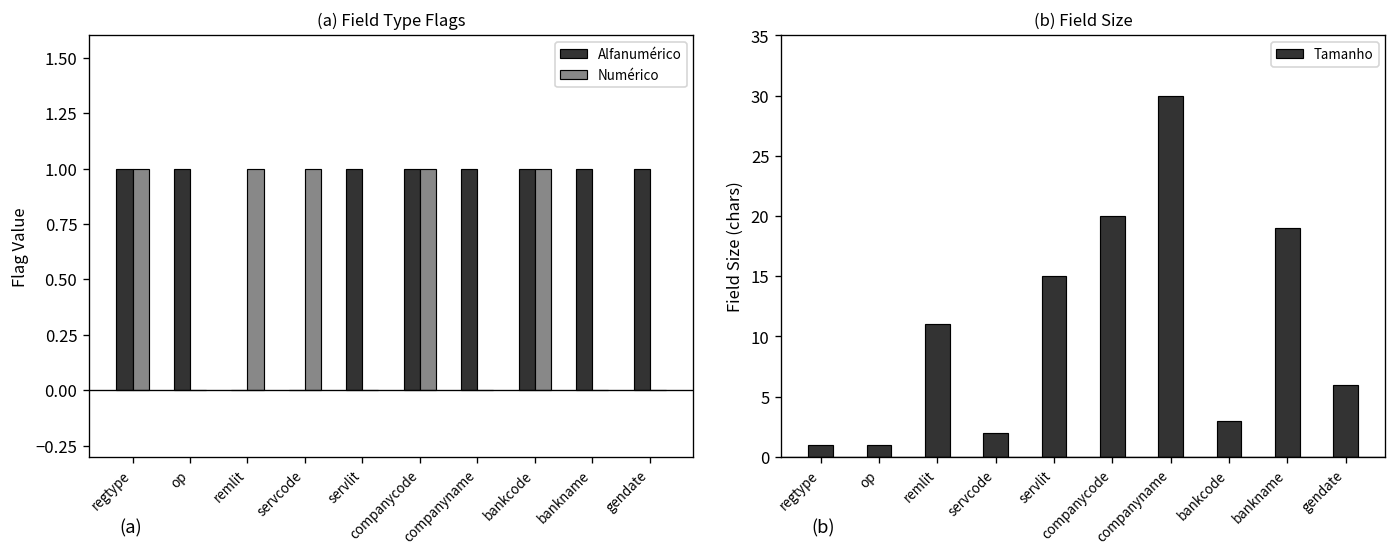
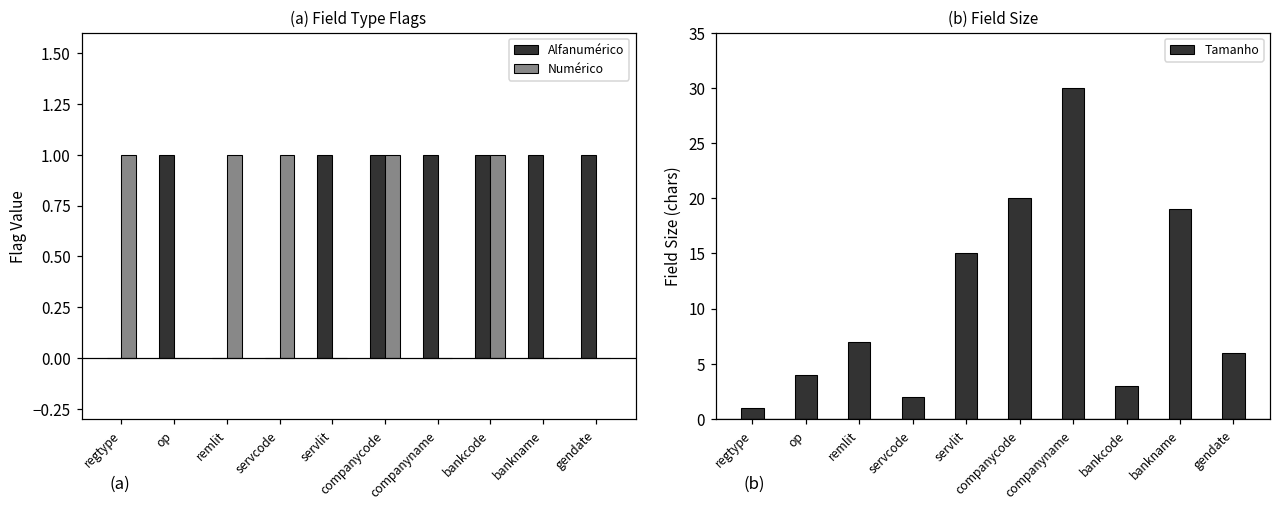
(a) Field Type Flags, Alfanumérico, regtype: 1 -> 0
(b) Field Size, op: 1 -> 4
(b) Field Size, remlit: 11 -> 7
